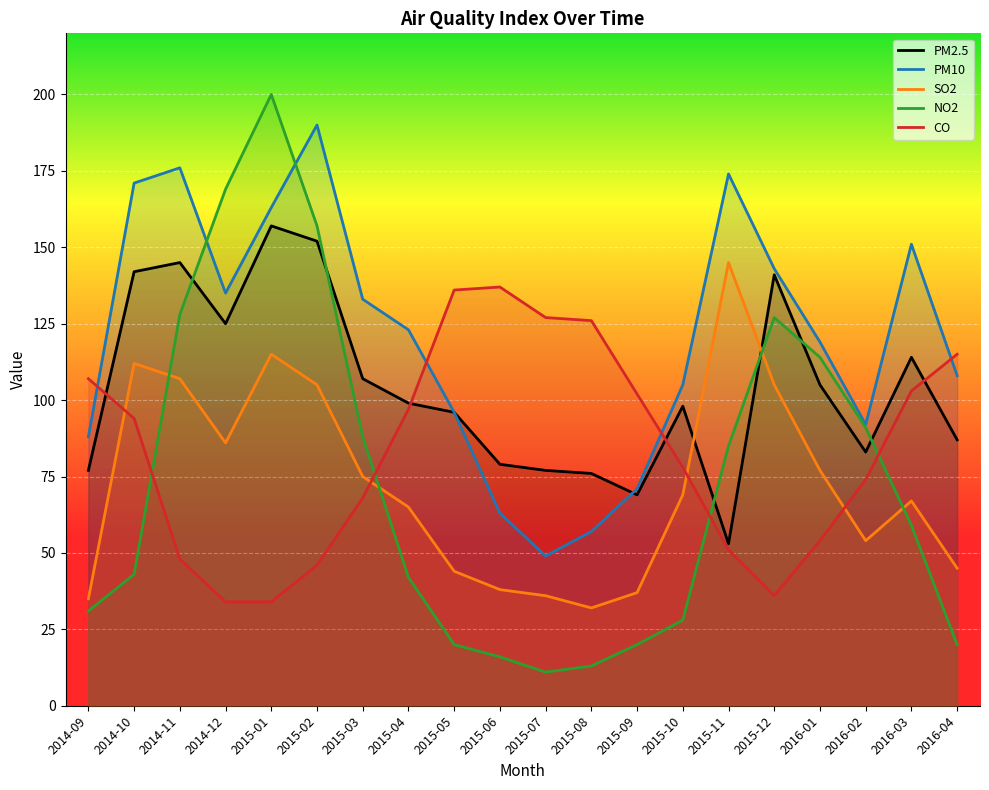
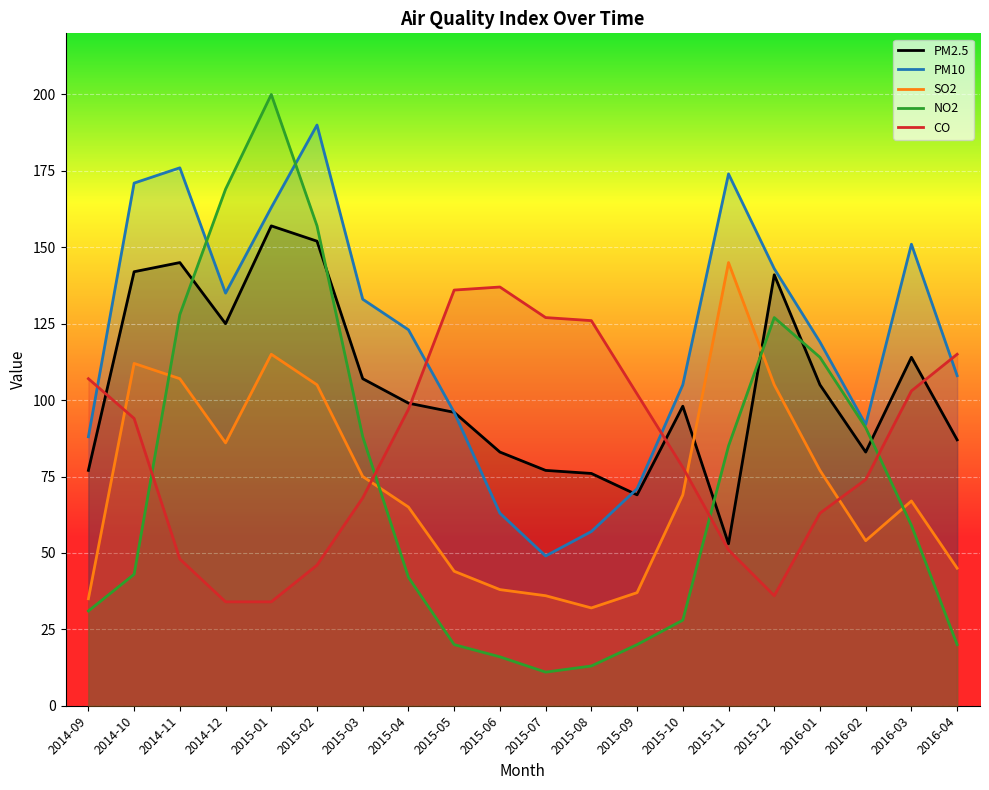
PM2.5, 2015-06: 79 -> 83
CO, 2016-01: 54 -> 63
